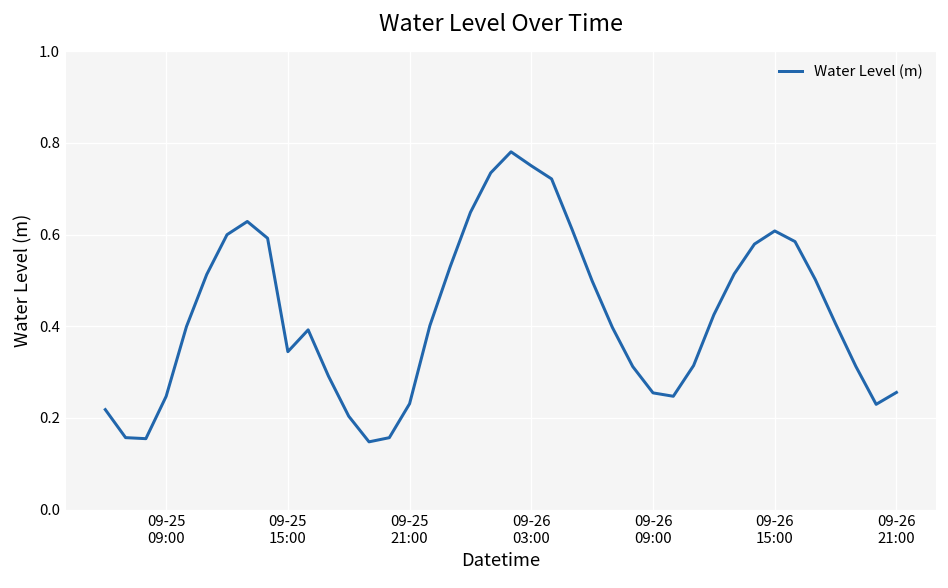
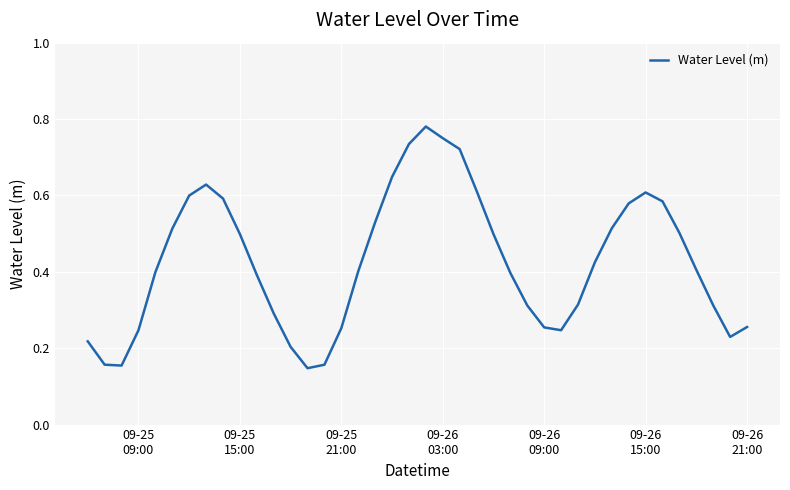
09-25 15:00: 0.34 -> 0.50
09-25 21:00: 0.23 -> 0.25
